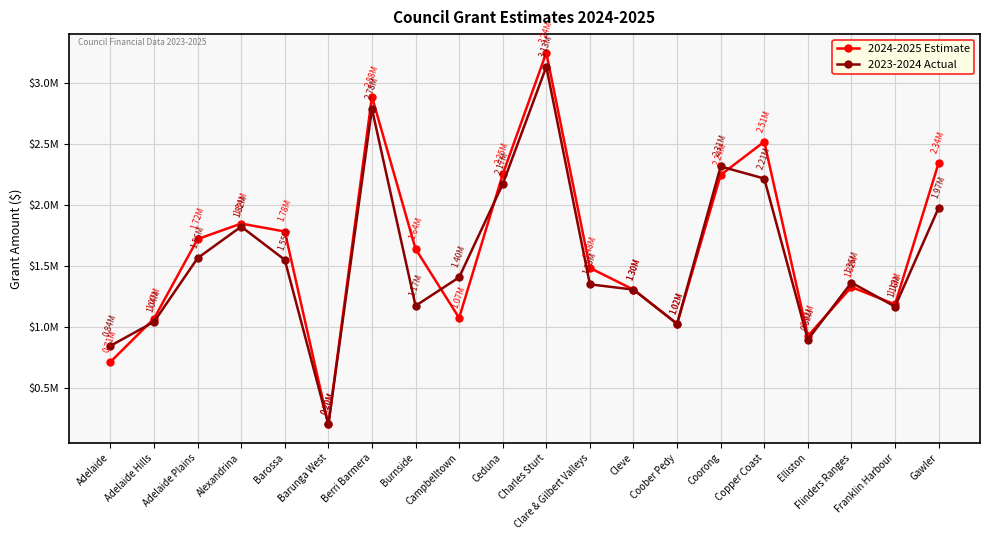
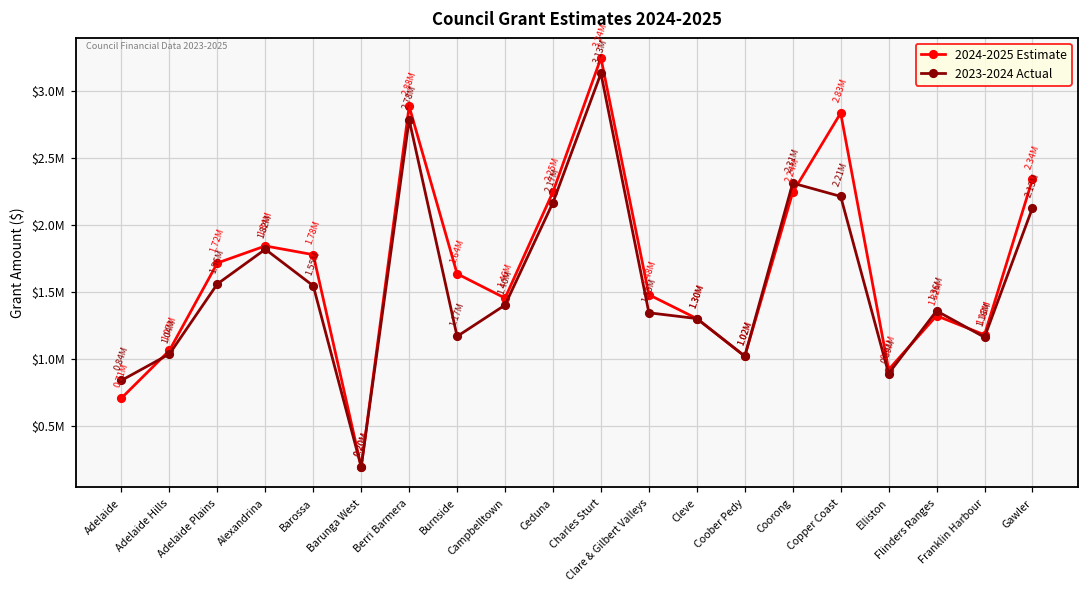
2024-2025 Estimate, Campbelltown: 1.07M -> 1.46M
2024-2025 Estimate, Copper Coast: 2.51M -> 2.83M
2023-2024 Actual, Gawler: 1.97M -> 2.13M
